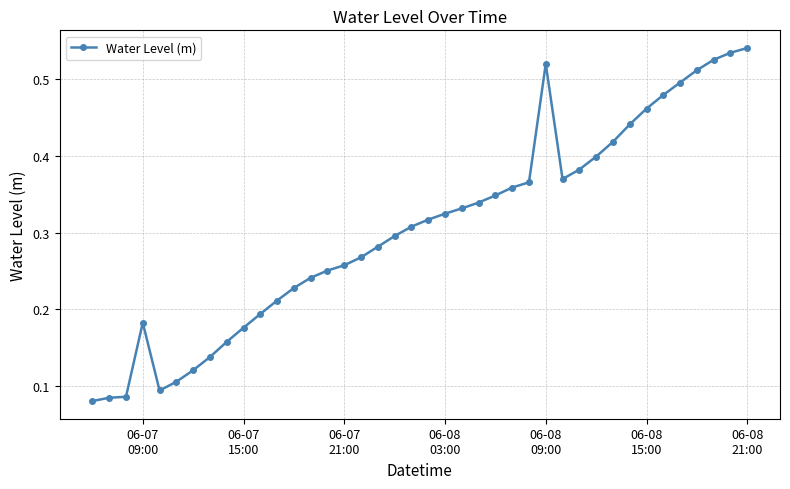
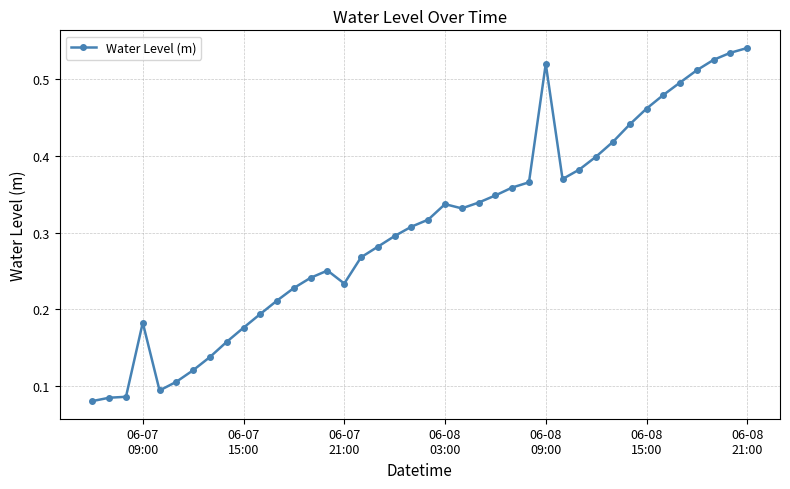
06-07 21:00: 0.26 -> 0.23
06-08 03:00: 0.32 -> 0.34
